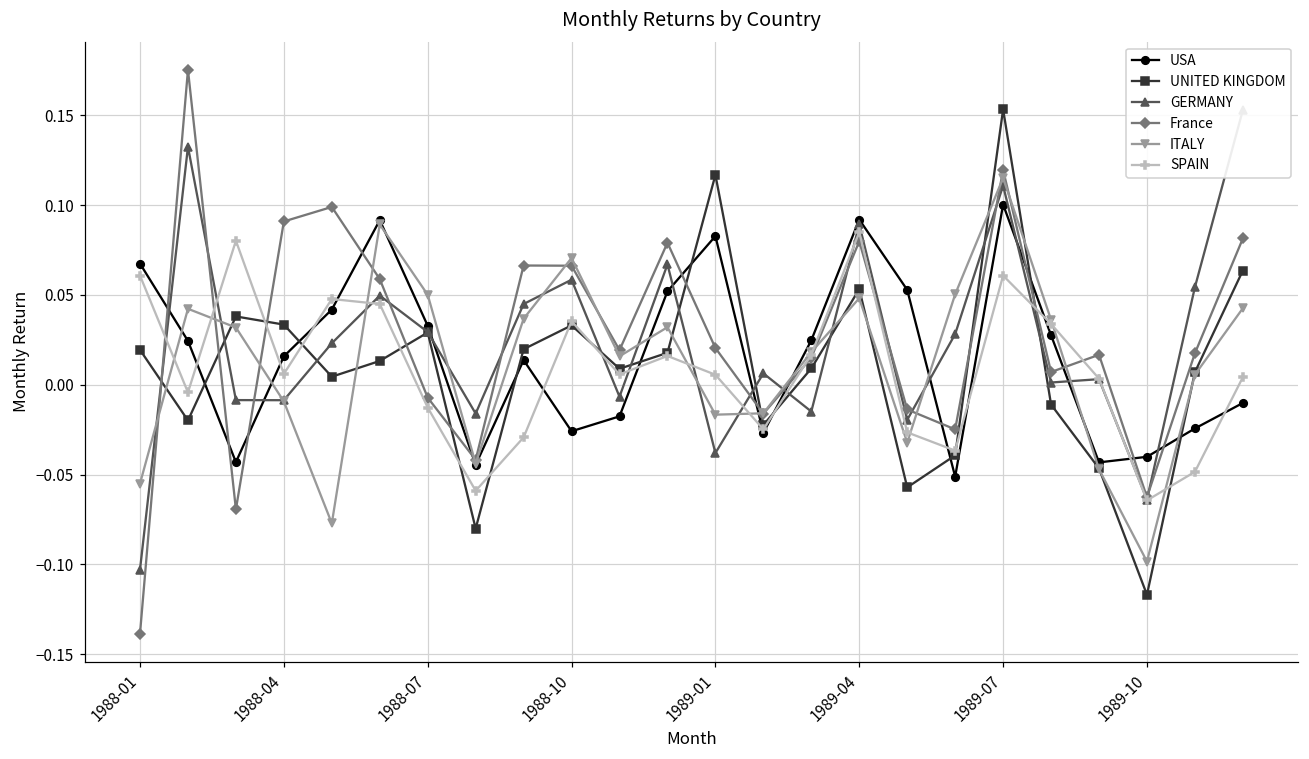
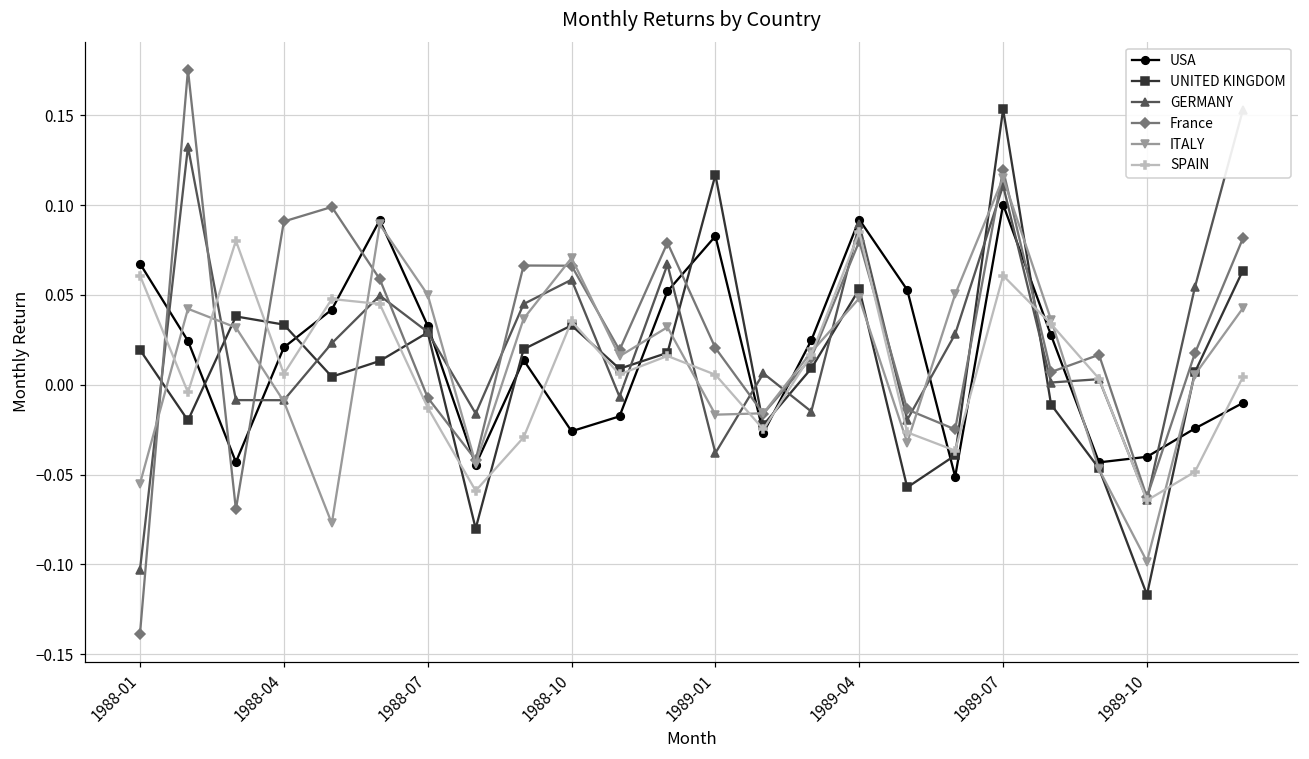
USA, 1988-04: 0.016 -> 0.021
